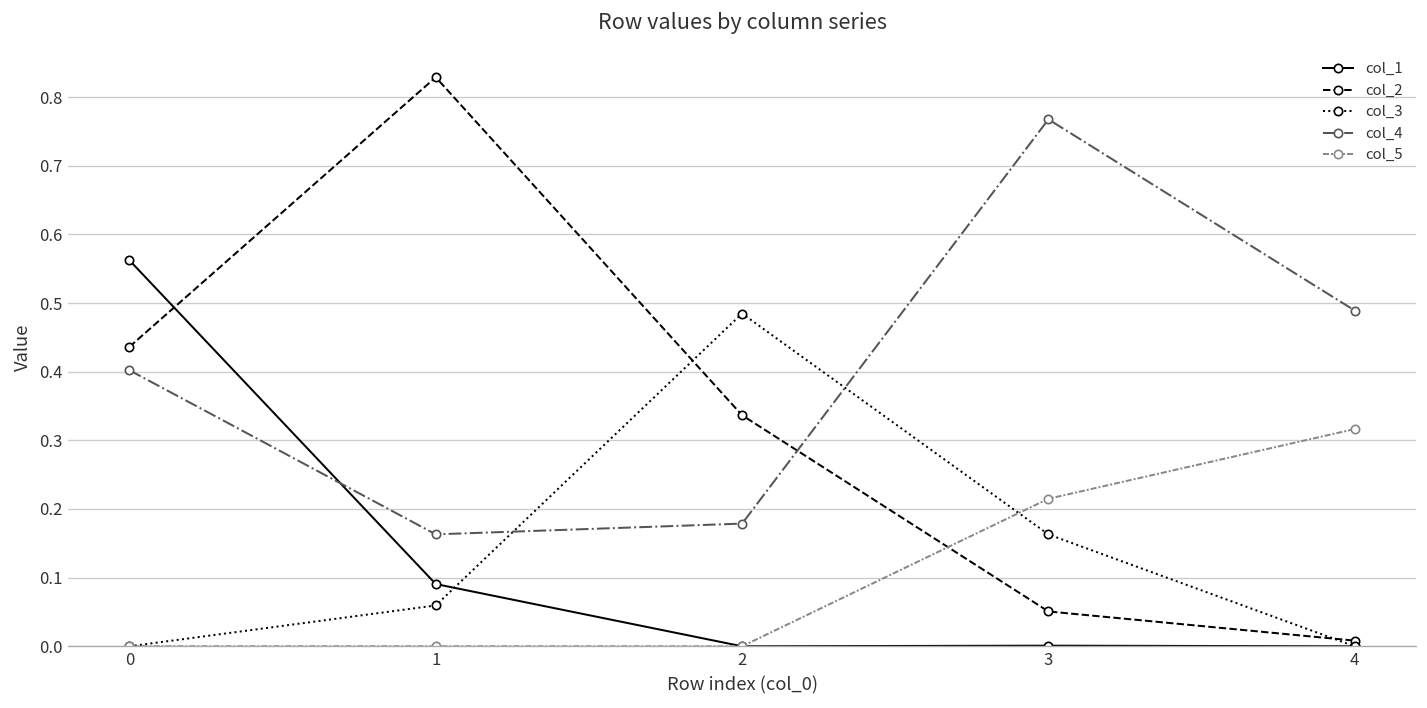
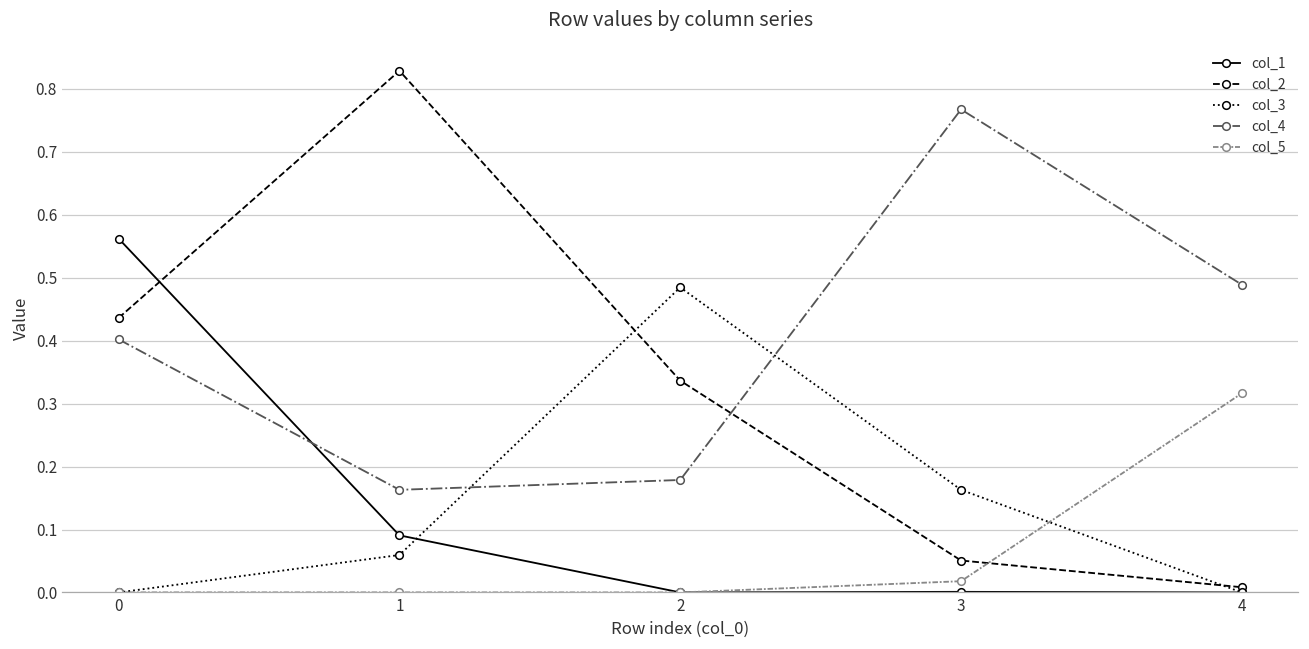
col_5, 3: 0.21 -> 0.02
